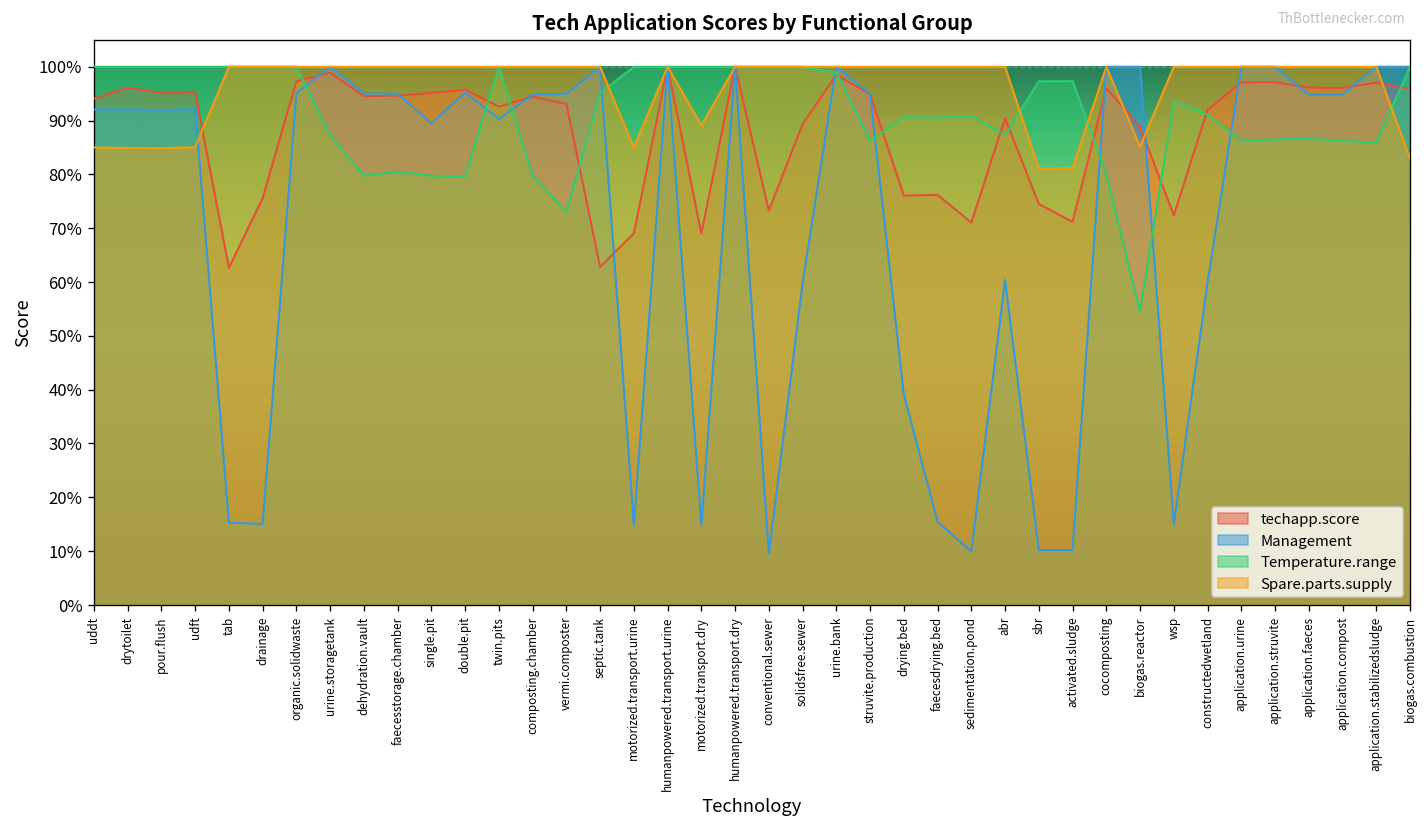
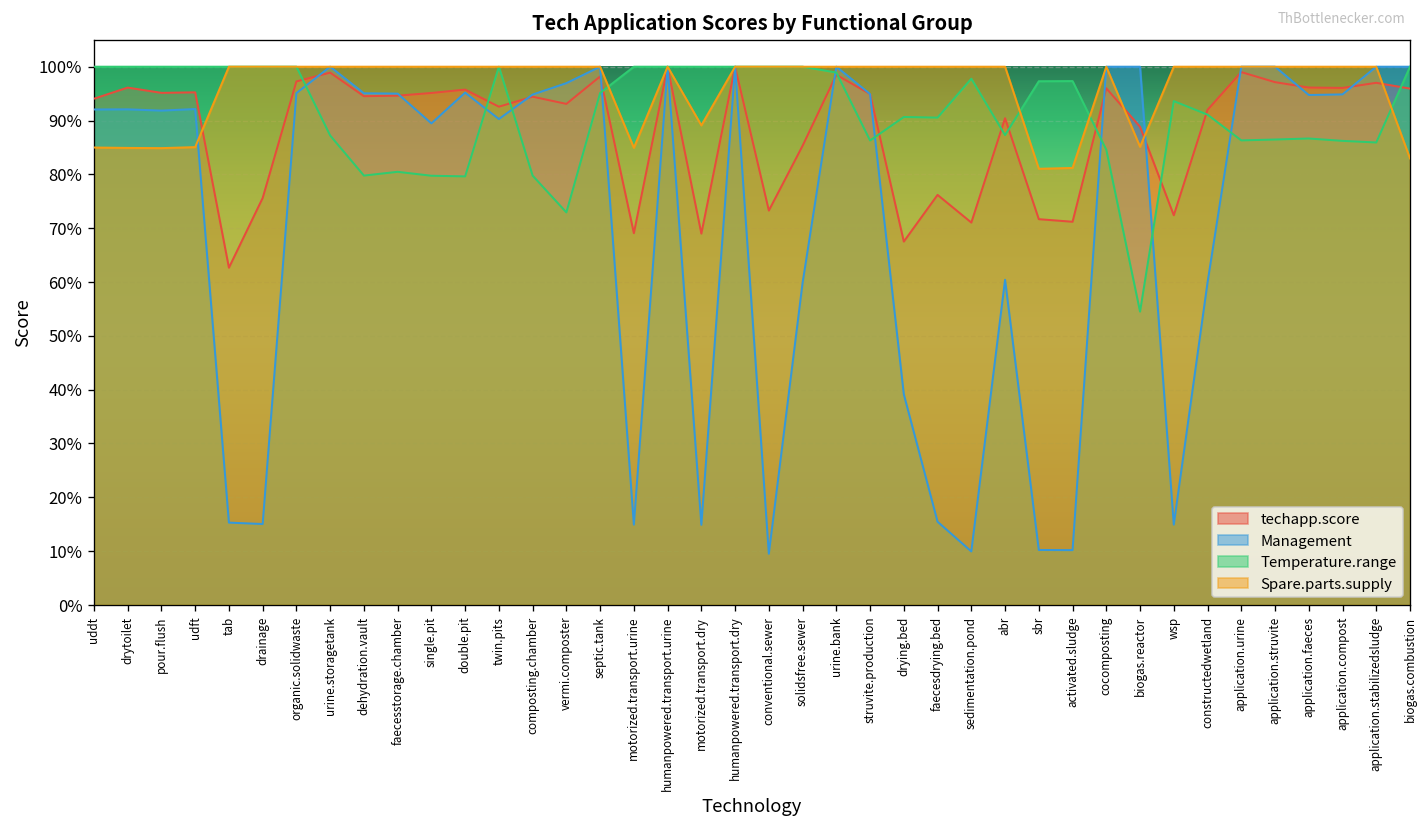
Management, vermi.composter: 95% -> 97%
techapp.score, septic.tank: 63% -> 98%
techapp.score, solidsfree.sewer: 89% -> 85%
techapp.score, drying.bed: 76% -> 68%
Temperature.range, sedimentation.pond: 91% -> 98%
techapp.score, sbr: 75% -> 72%
Temperature.range, cocomposting: 80% -> 85%
techapp.score, application.urine: 97% -> 99%
